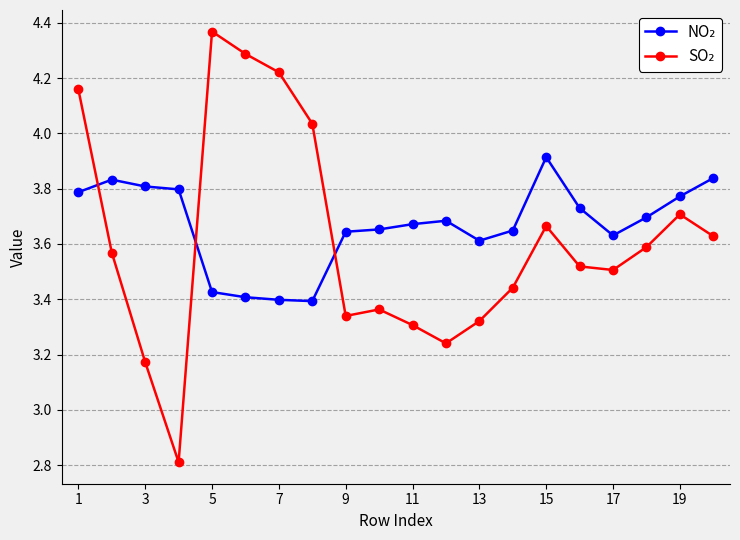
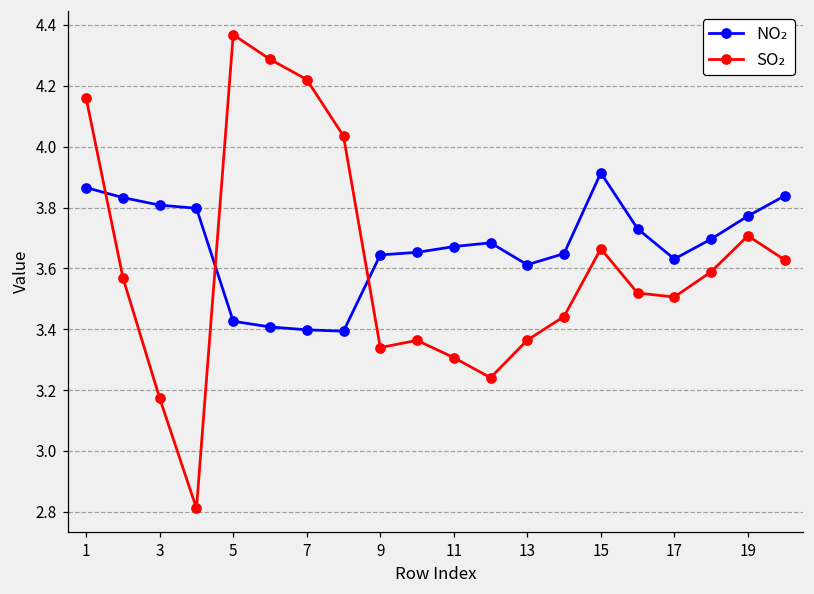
NO₂, 1: 3.79 -> 3.87
SO₂, 13: 3.32 -> 3.36
